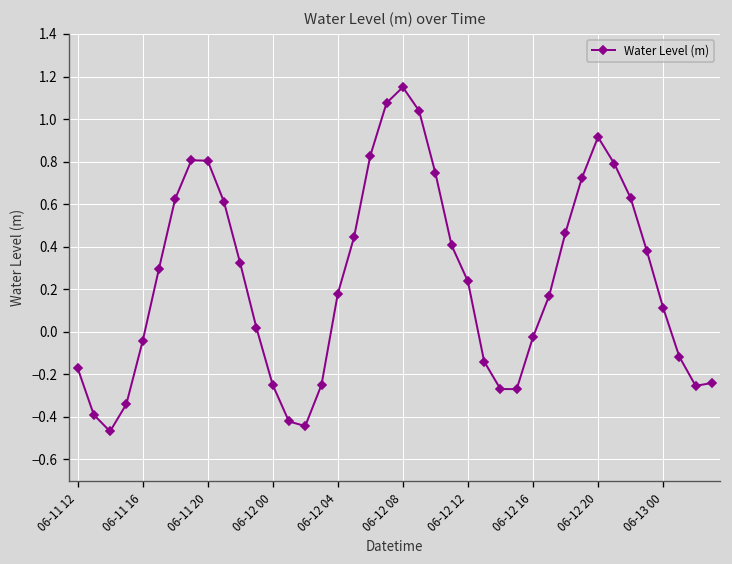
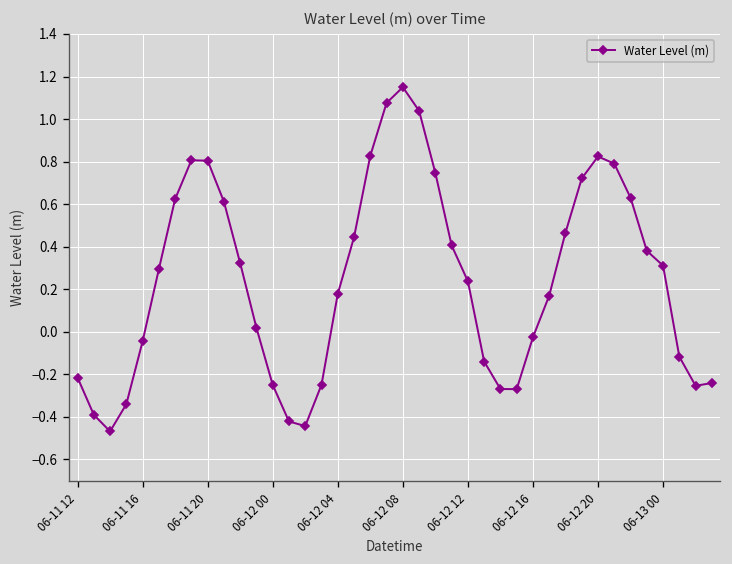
06-11 12: -0.17 -> -0.22
06-12 20: 0.92 -> 0.82
06-13 00: 0.11 -> 0.31
